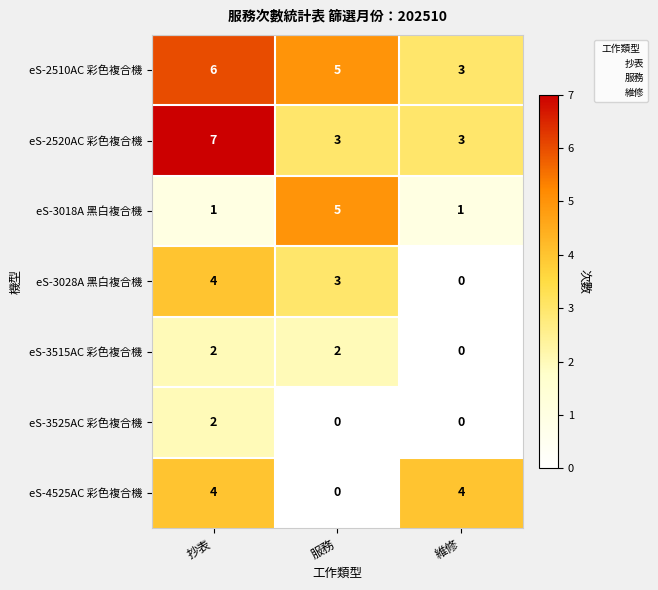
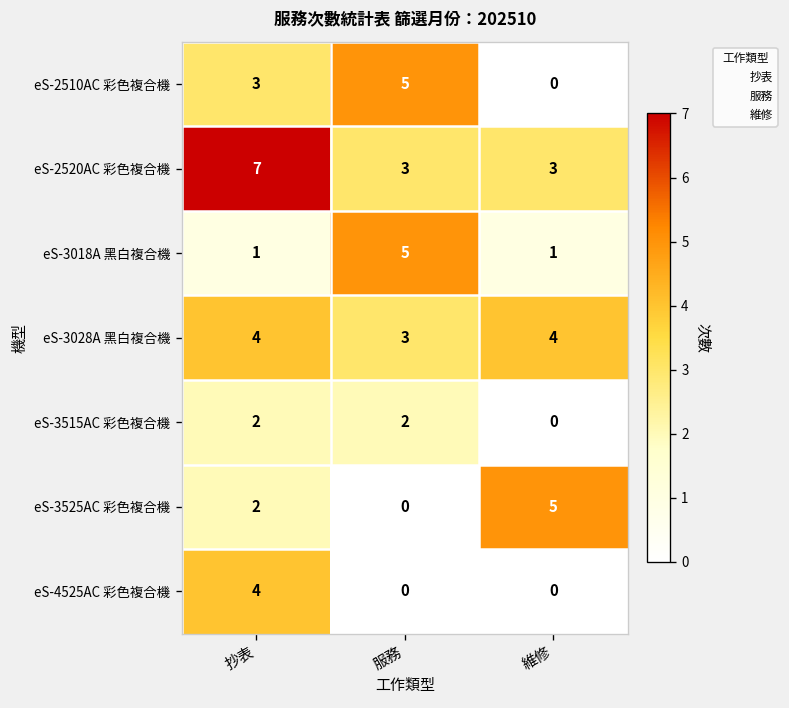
eS-2510AC 彩色複合機, 抄表: 6 -> 3
eS-2510AC 彩色複合機, 維修: 3 -> 0
eS-3028A 黑白複合機, 維修: 0 -> 4
eS-3525AC 彩色複合機, 維修: 0 -> 5
eS-4525AC 彩色複合機, 維修: 4 -> 0
